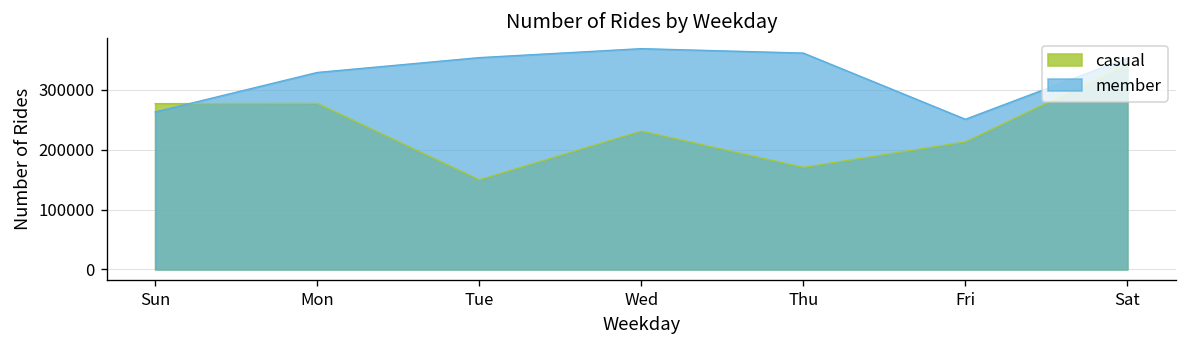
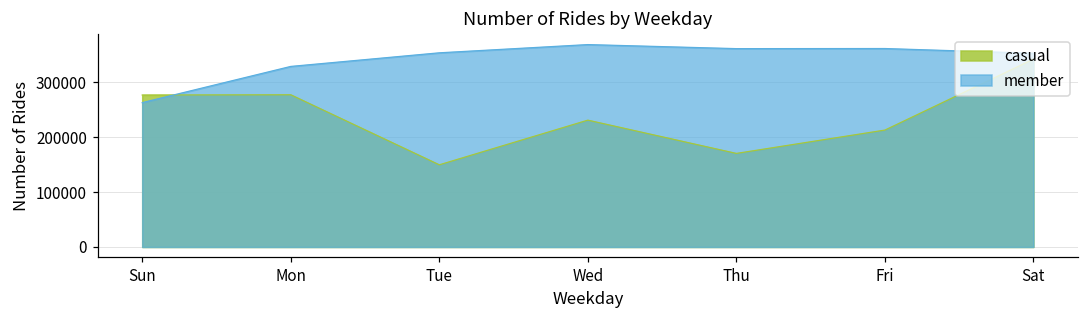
member, Fri: 250000 -> 360000
